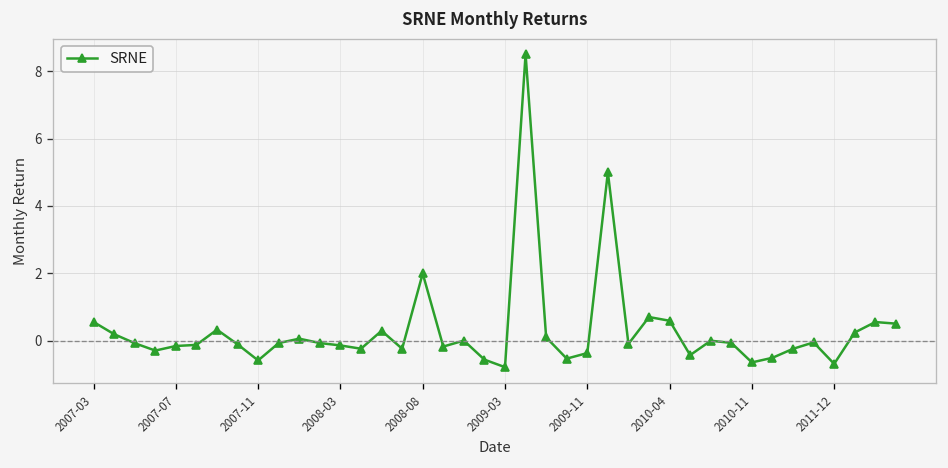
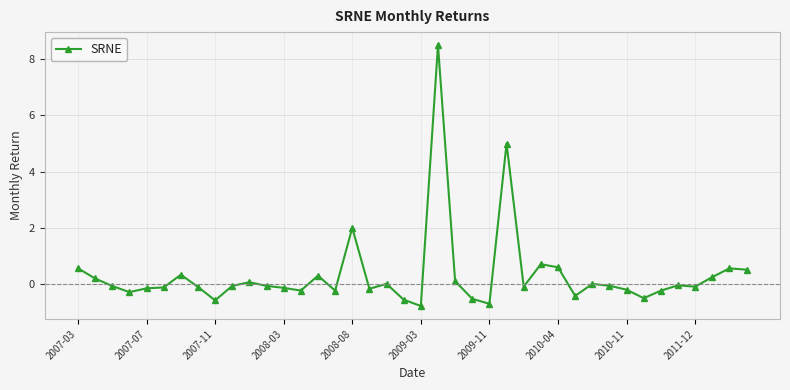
2009-11: -0.4 -> -0.7
2010-11: -0.6 -> -0.2
2011-12: -0.7 -> -0.1
